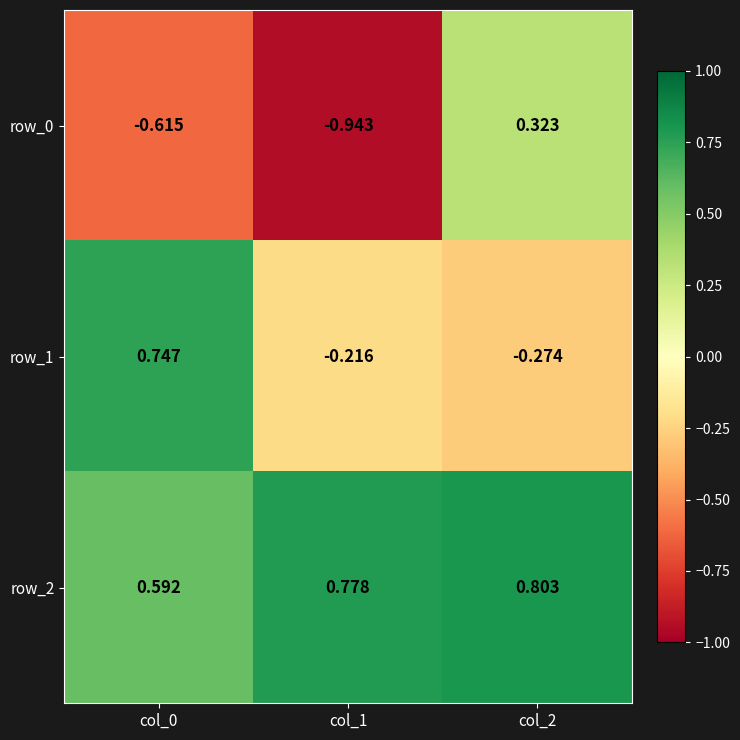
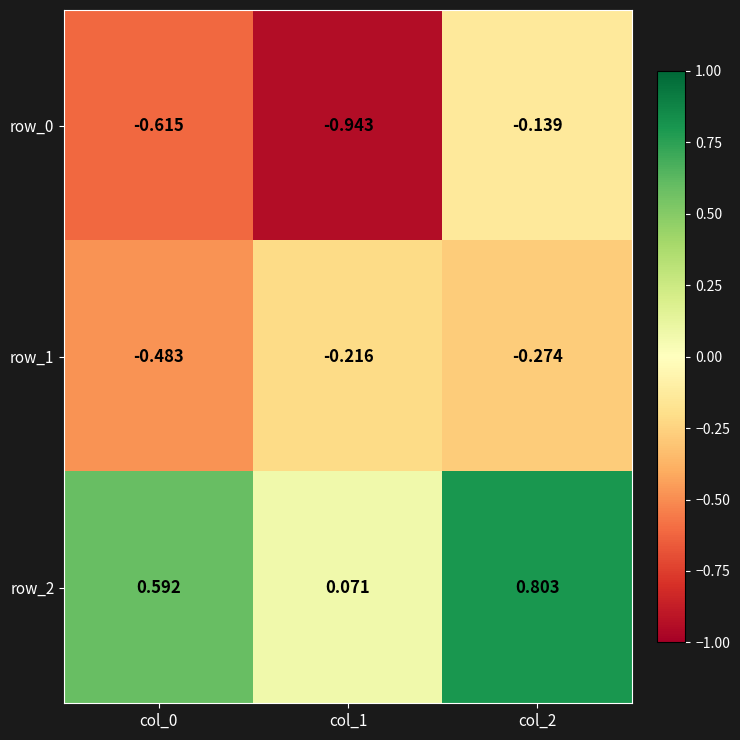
row_0, col_2: 0.323 -> -0.139
row_1, col_0: 0.747 -> -0.483
row_2, col_1: 0.778 -> 0.071
